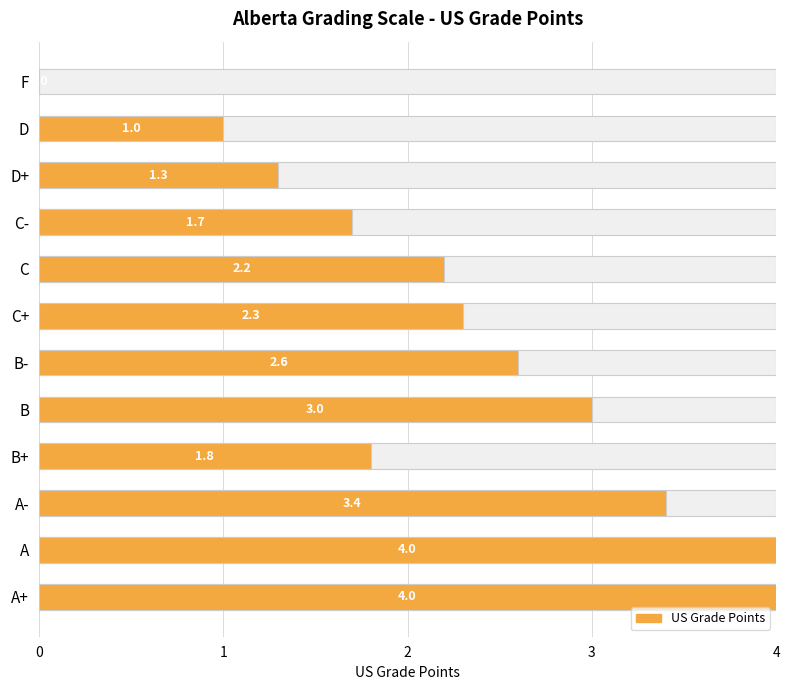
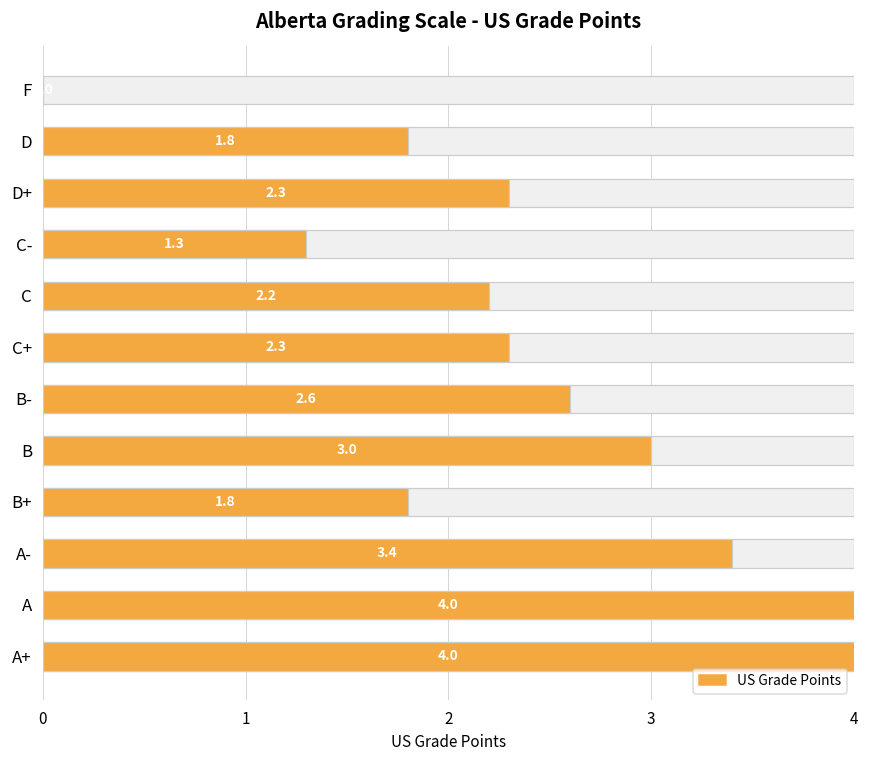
US Grade Points, D: 1.0 -> 1.8
US Grade Points, D+: 1.3 -> 2.3
US Grade Points, C-: 1.7 -> 1.3
